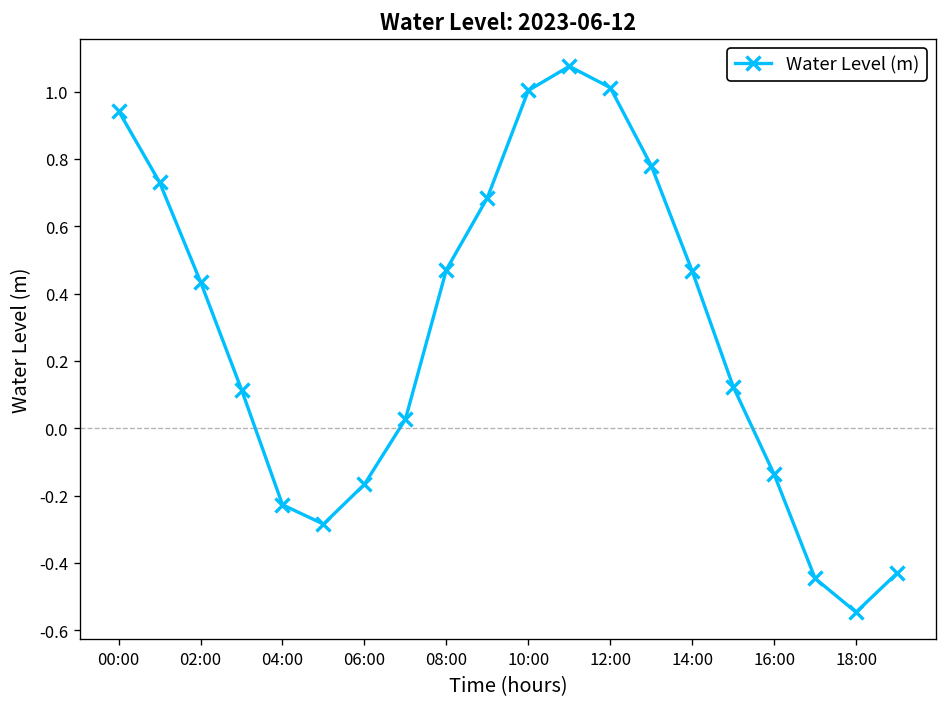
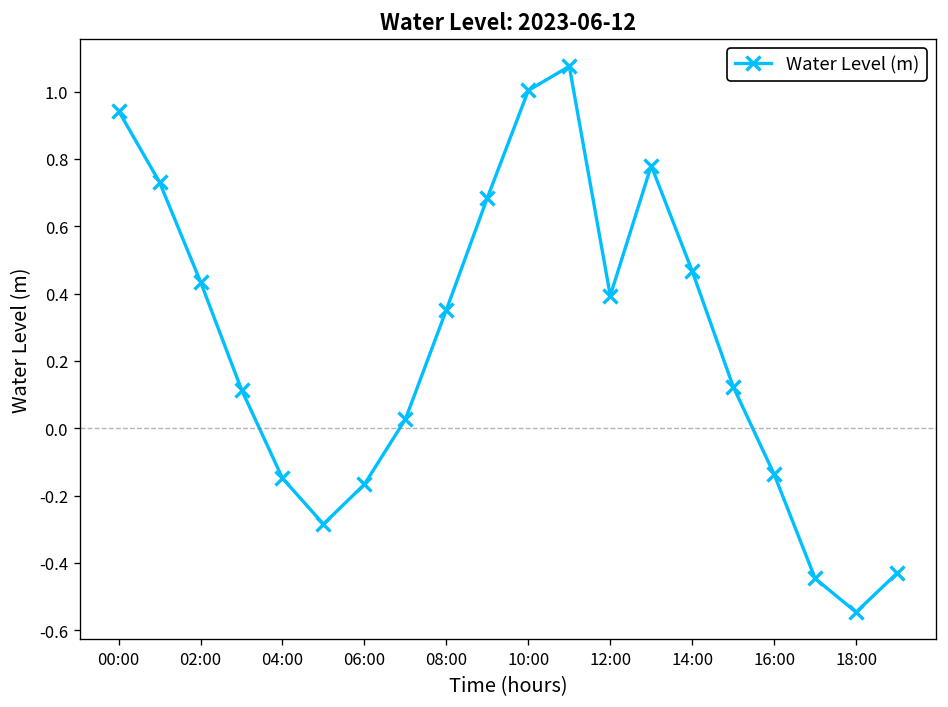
04:00: -0.23 -> -0.15
08:00: 0.47 -> 0.35
12:00: 1.01 -> 0.39
